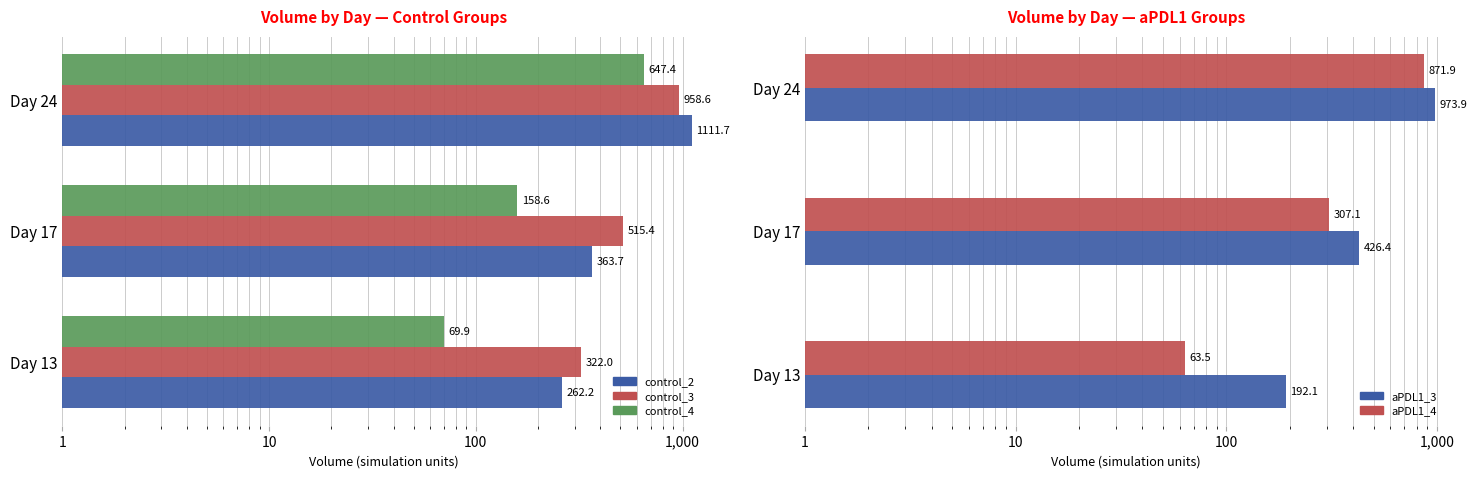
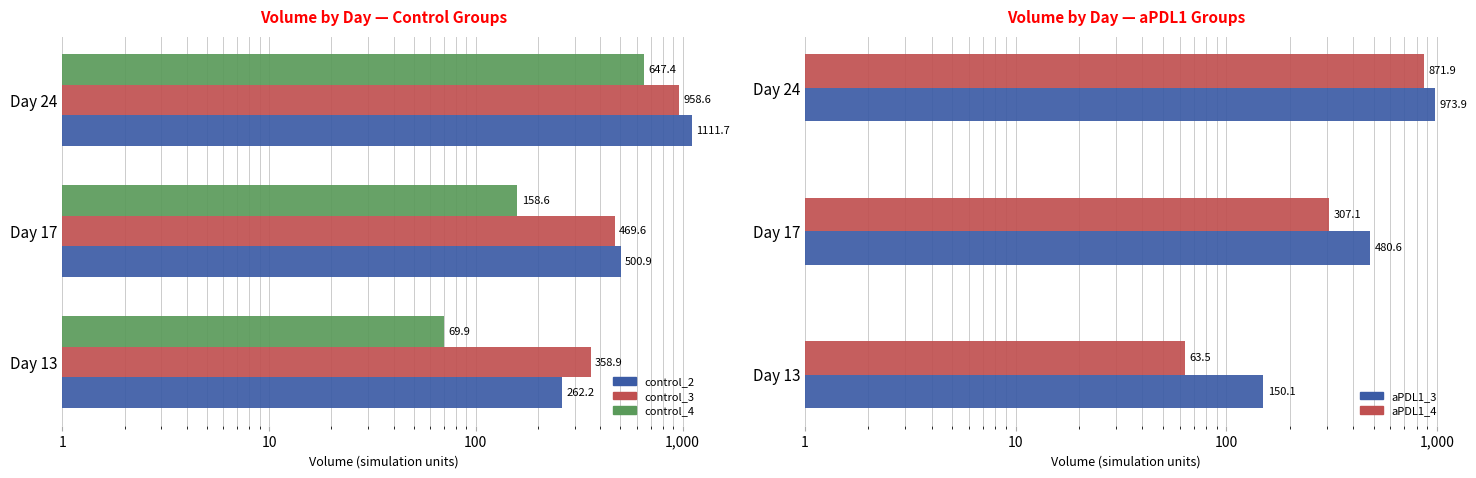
Volume by Day — Control Groups, control_3, Day 17: 515.4 -> 469.6
Volume by Day — Control Groups, control_2, Day 17: 363.7 -> 500.9
Volume by Day — Control Groups, control_3, Day 13: 322.0 -> 358.9
Volume by Day — aPDL1 Groups, aPDL1_3, Day 17: 426.4 -> 480.6
Volume by Day — aPDL1 Groups, aPDL1_3, Day 13: 192.1 -> 150.1
